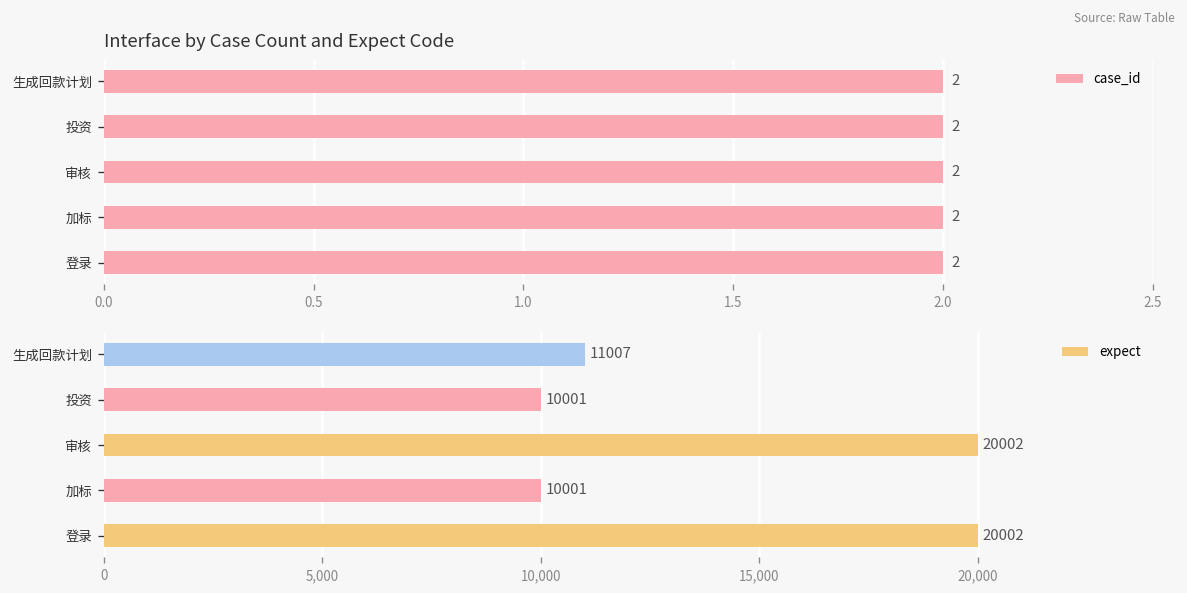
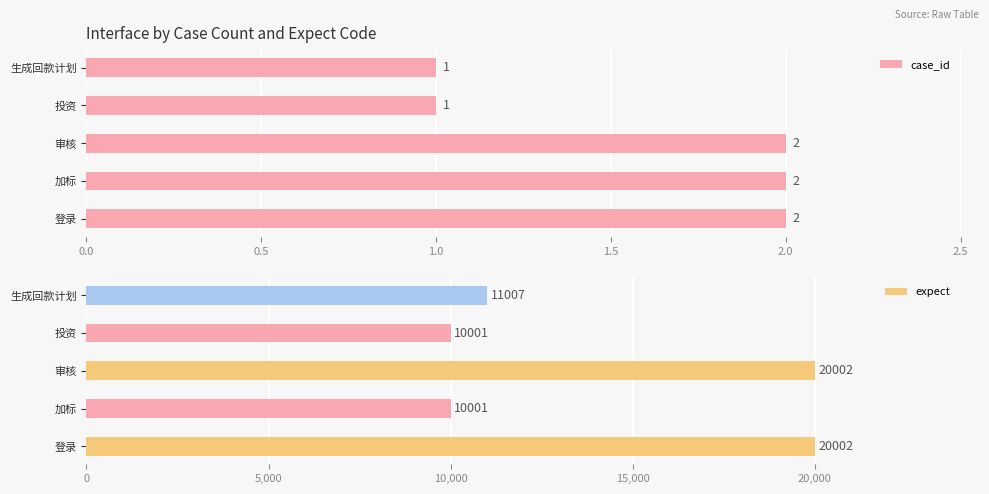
Interface by Case Count and Expect Code, 生成回款计划: 2 -> 1
Interface by Case Count and Expect Code, 投资: 2 -> 1
